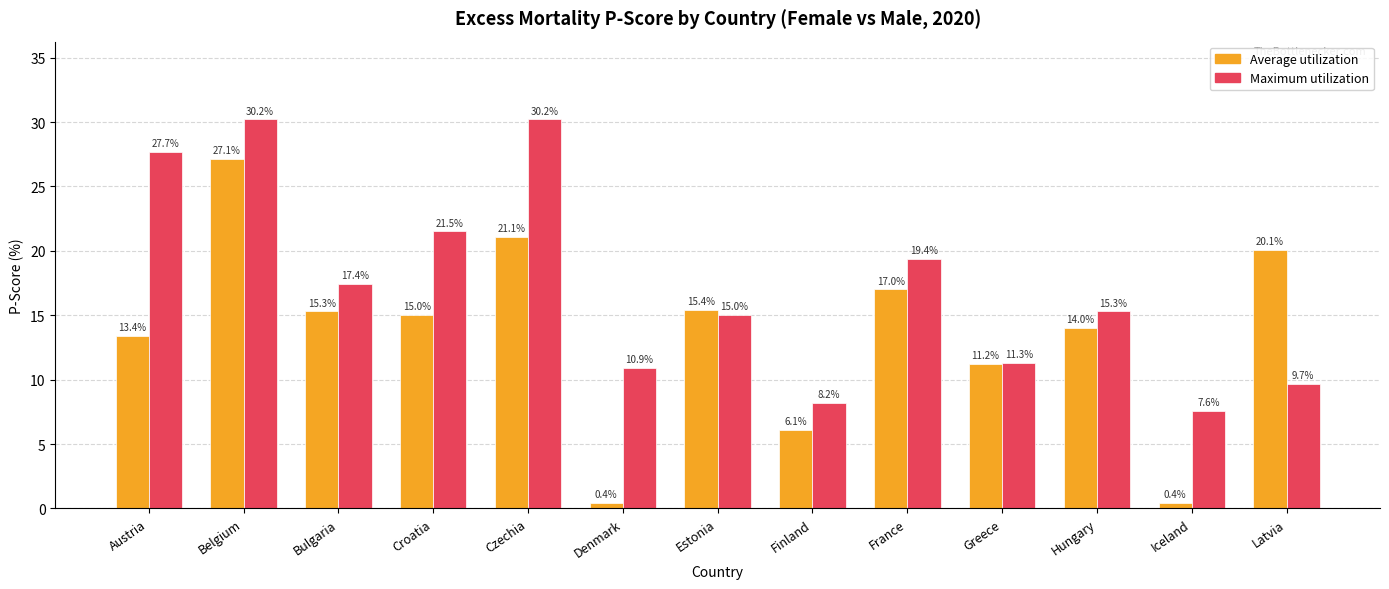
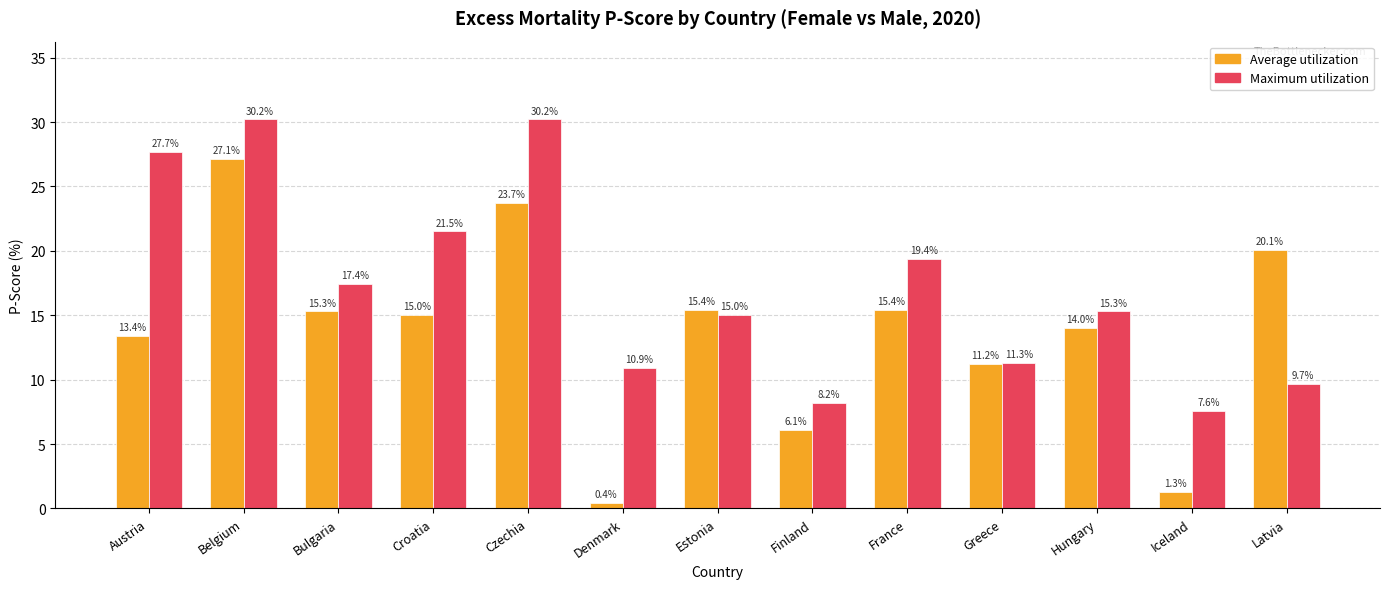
Average utilization, Czechia: 21.1% -> 23.7%
Average utilization, France: 17.0% -> 15.4%
Average utilization, Iceland: 0.4% -> 1.3%
